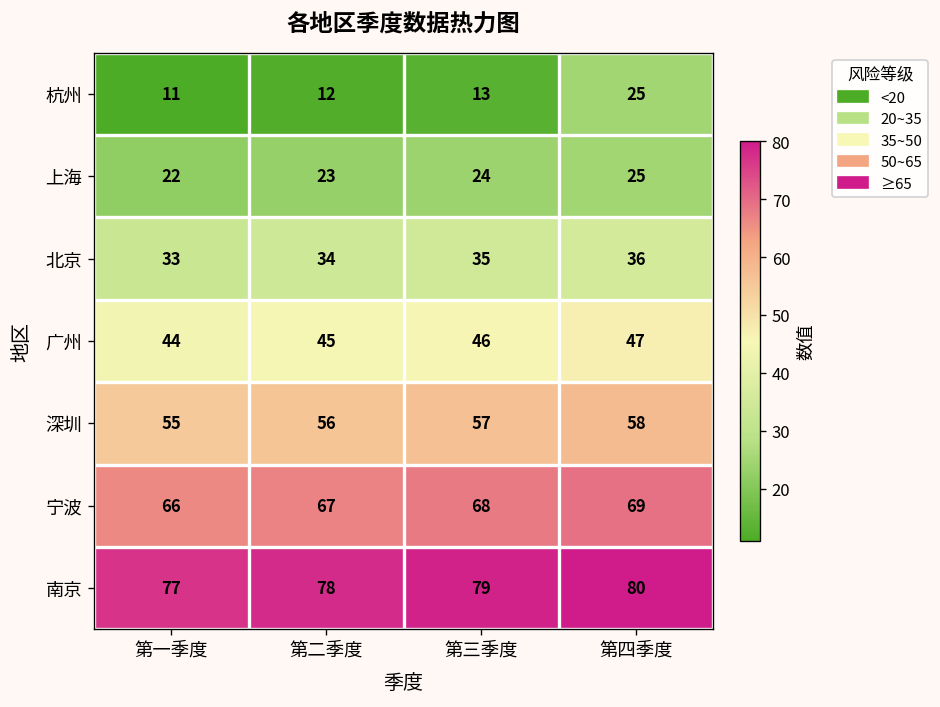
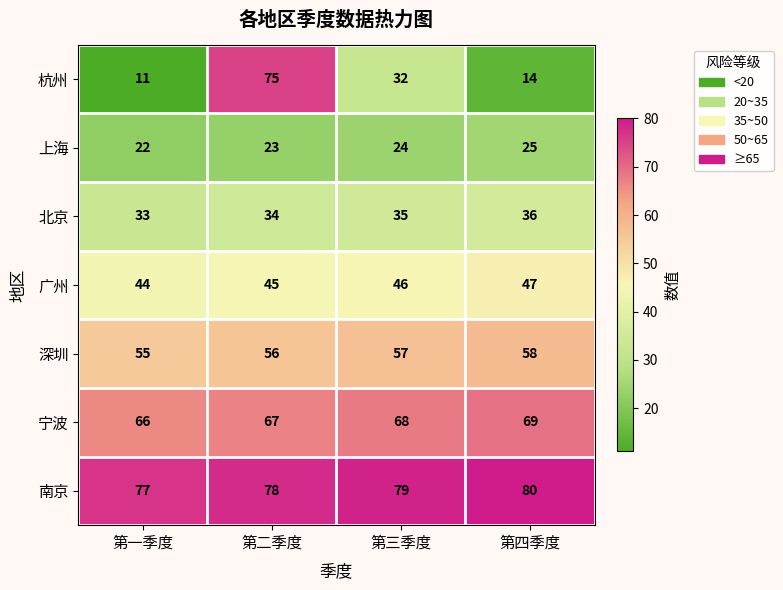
杭州, 第二季度: 12 -> 75
杭州, 第三季度: 13 -> 32
杭州, 第四季度: 25 -> 14
